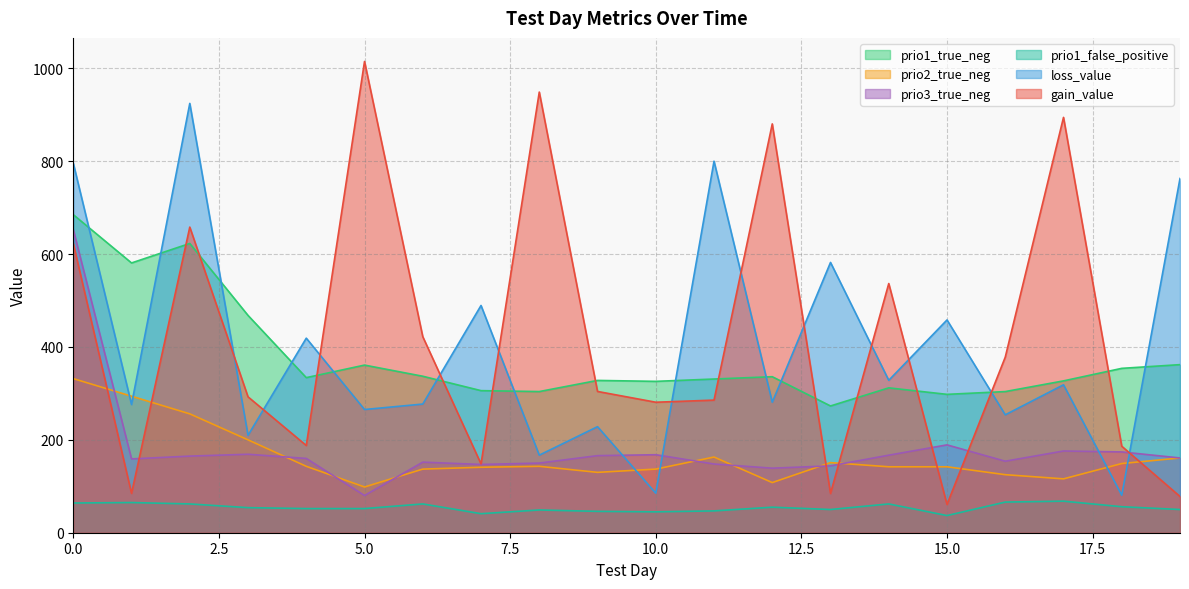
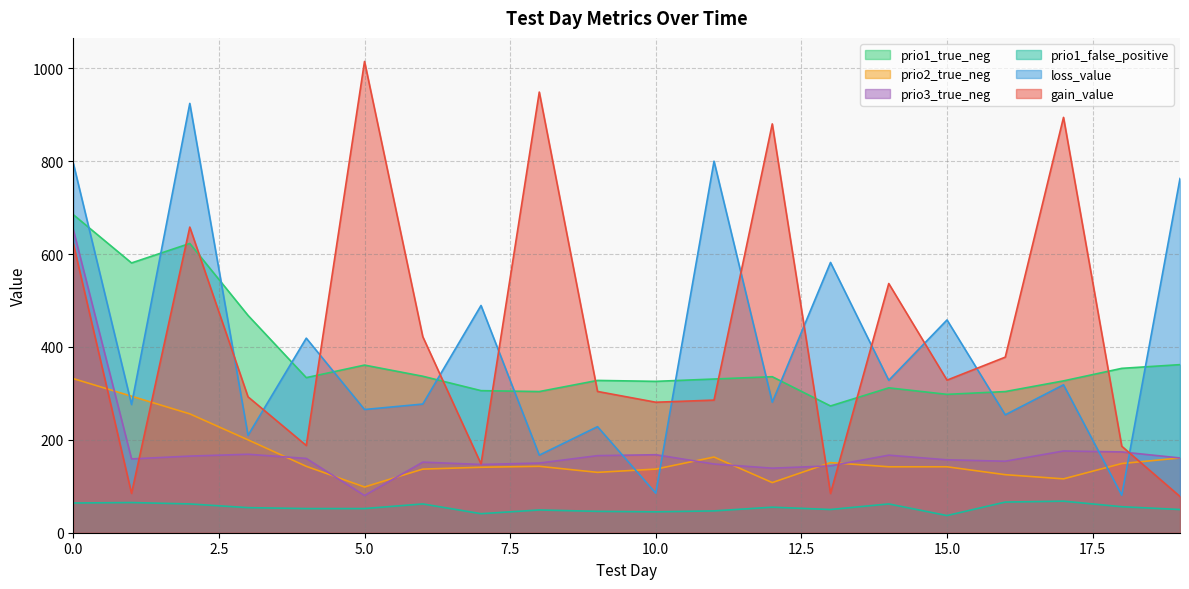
prio3_true_neg, 15.0: 190 -> 160
gain_value, 15.0: 60 -> 330
